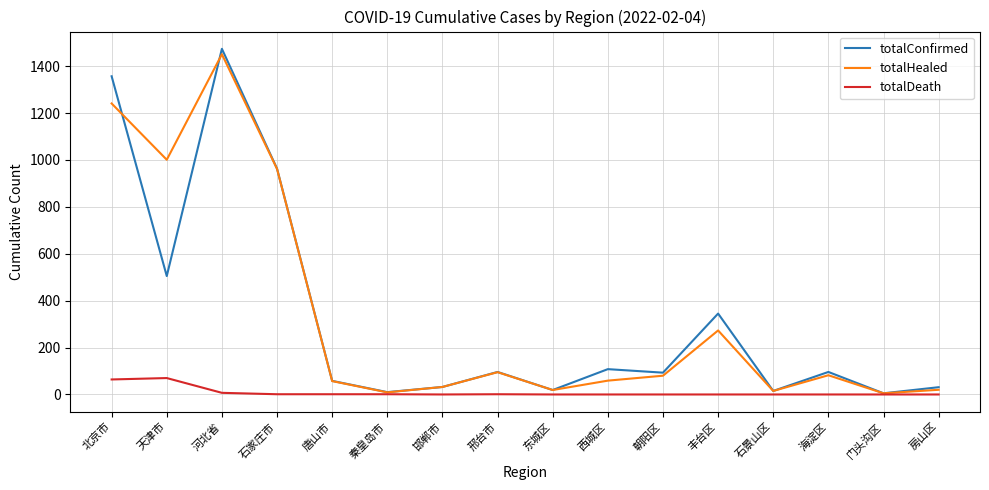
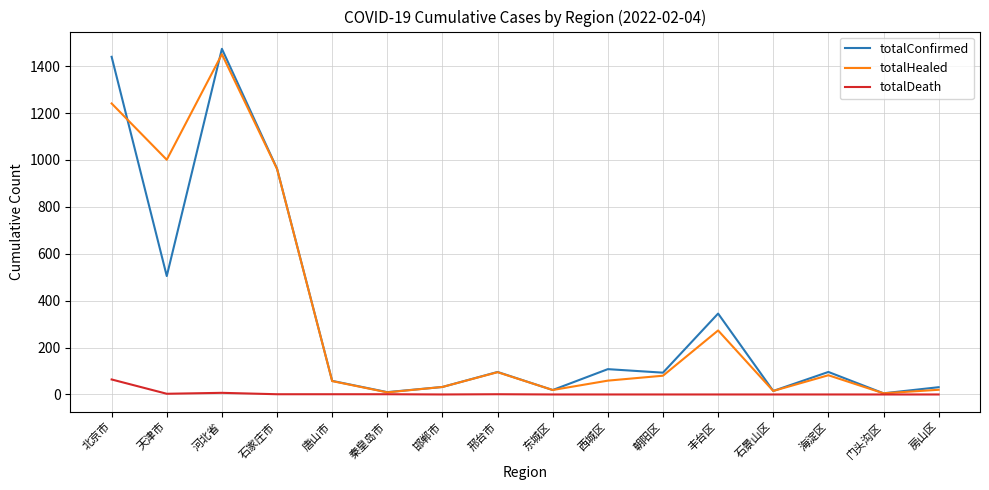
totalConfirmed, 北京市: 1360 -> 1440
totalDeath, 天津市: 70 -> 0
